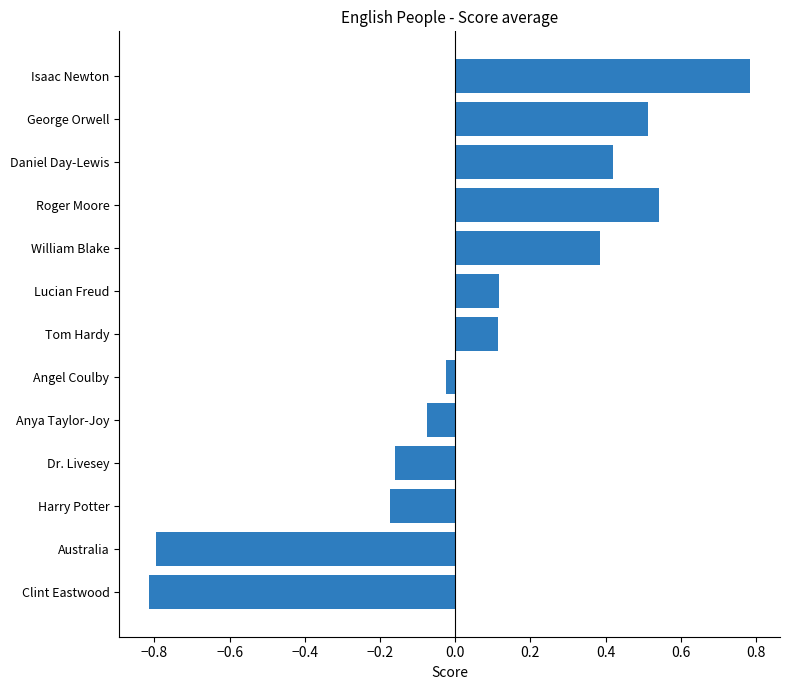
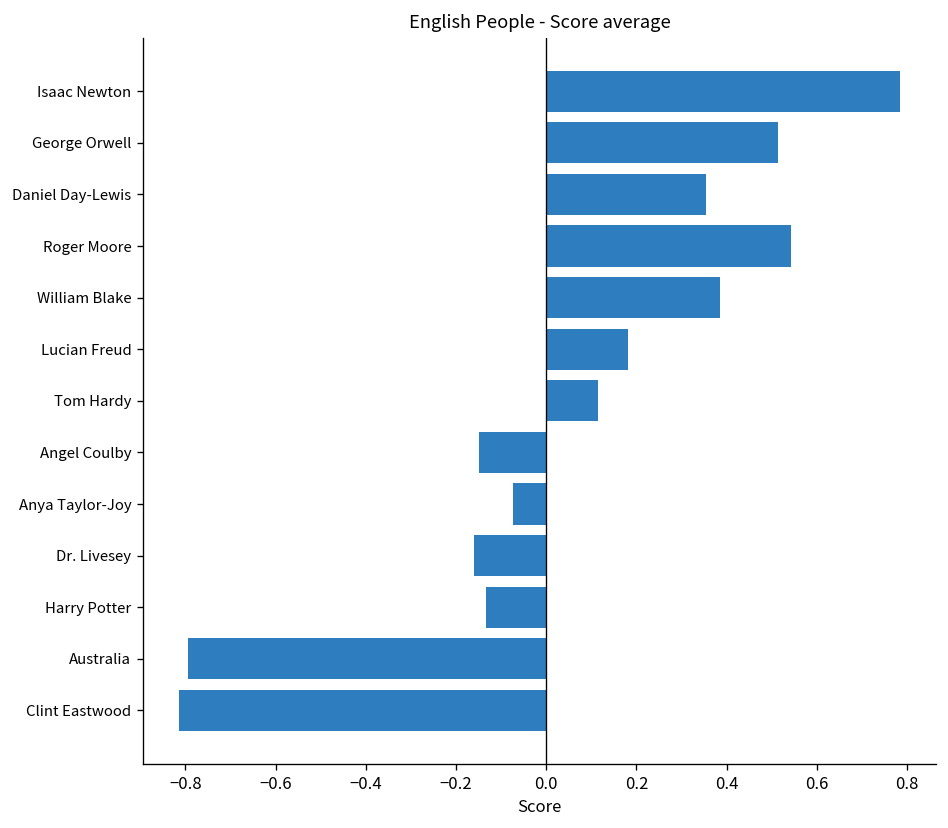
Daniel Day-Lewis: 0.42 -> 0.36
Lucian Freud: 0.12 -> 0.18
Angel Coulby: -0.02 -> -0.15
Harry Potter: -0.17 -> -0.13
